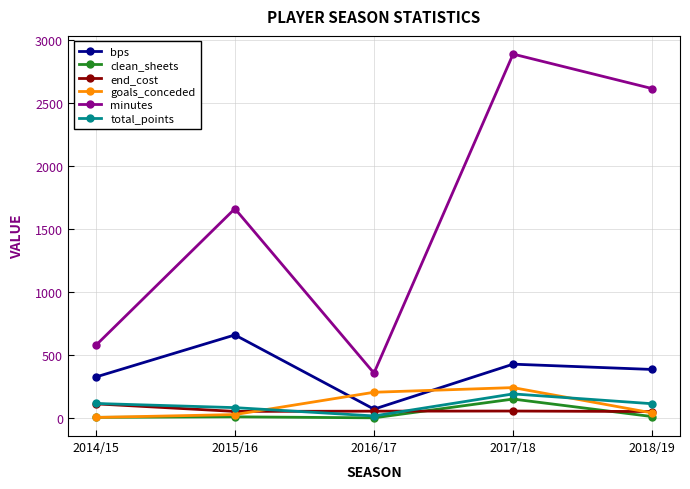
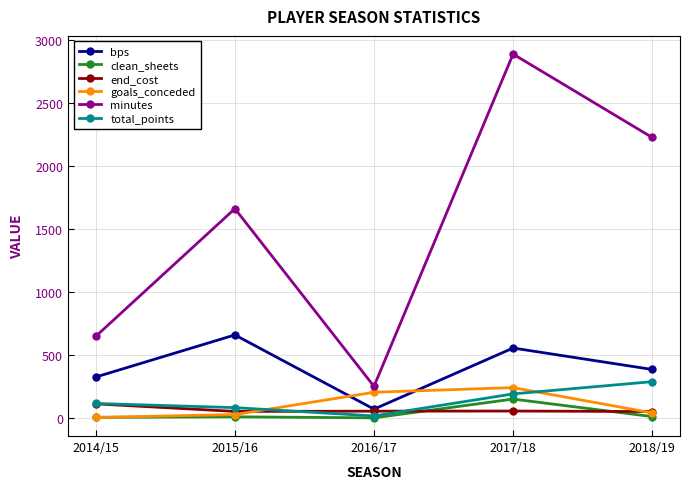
minutes, 2014/15: 580 -> 650
minutes, 2016/17: 360 -> 250
bps, 2017/18: 430 -> 550
minutes, 2018/19: 2610 -> 2230
total_points, 2018/19: 110 -> 290
